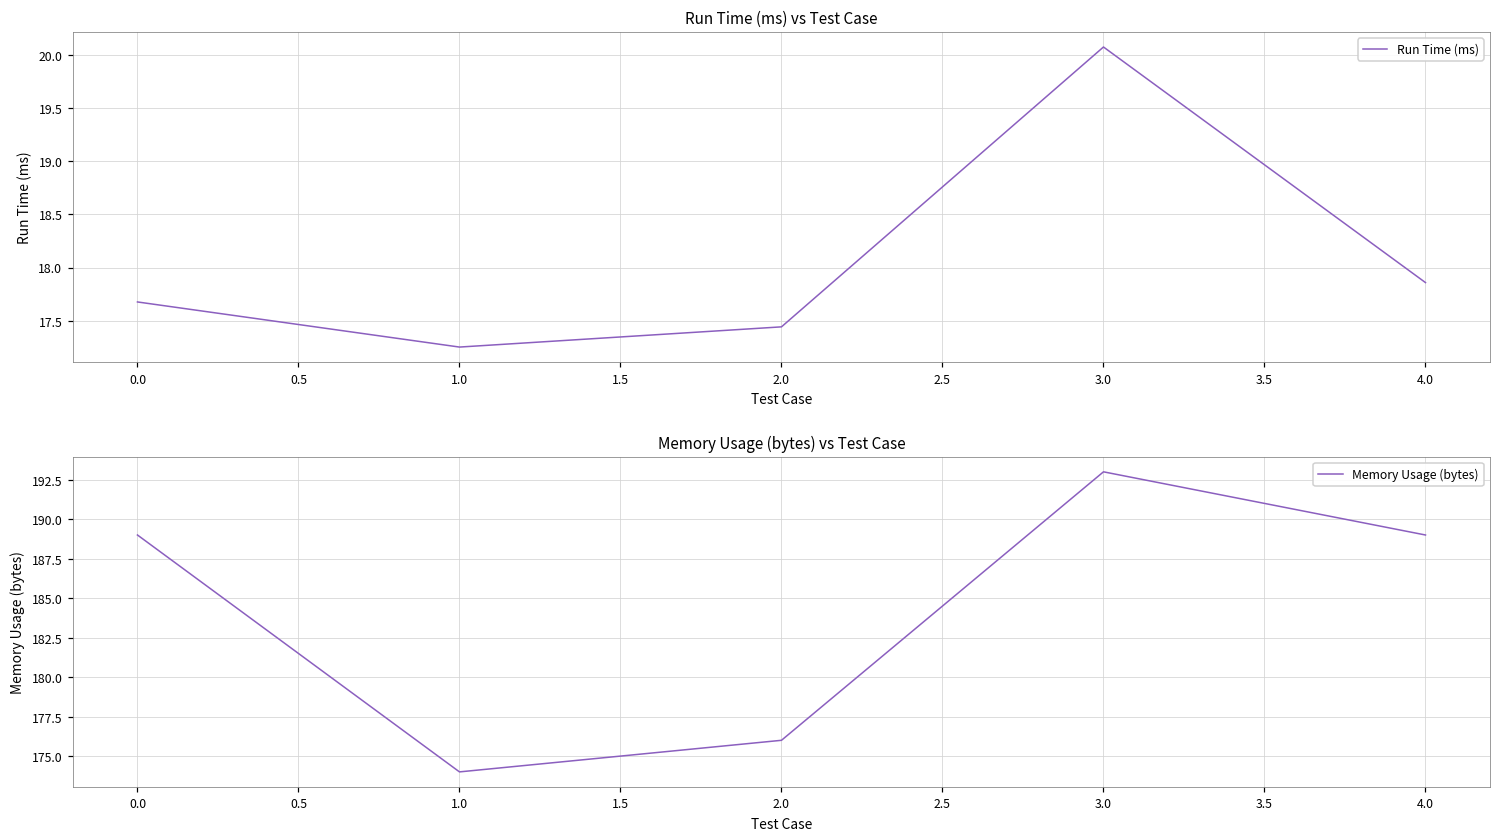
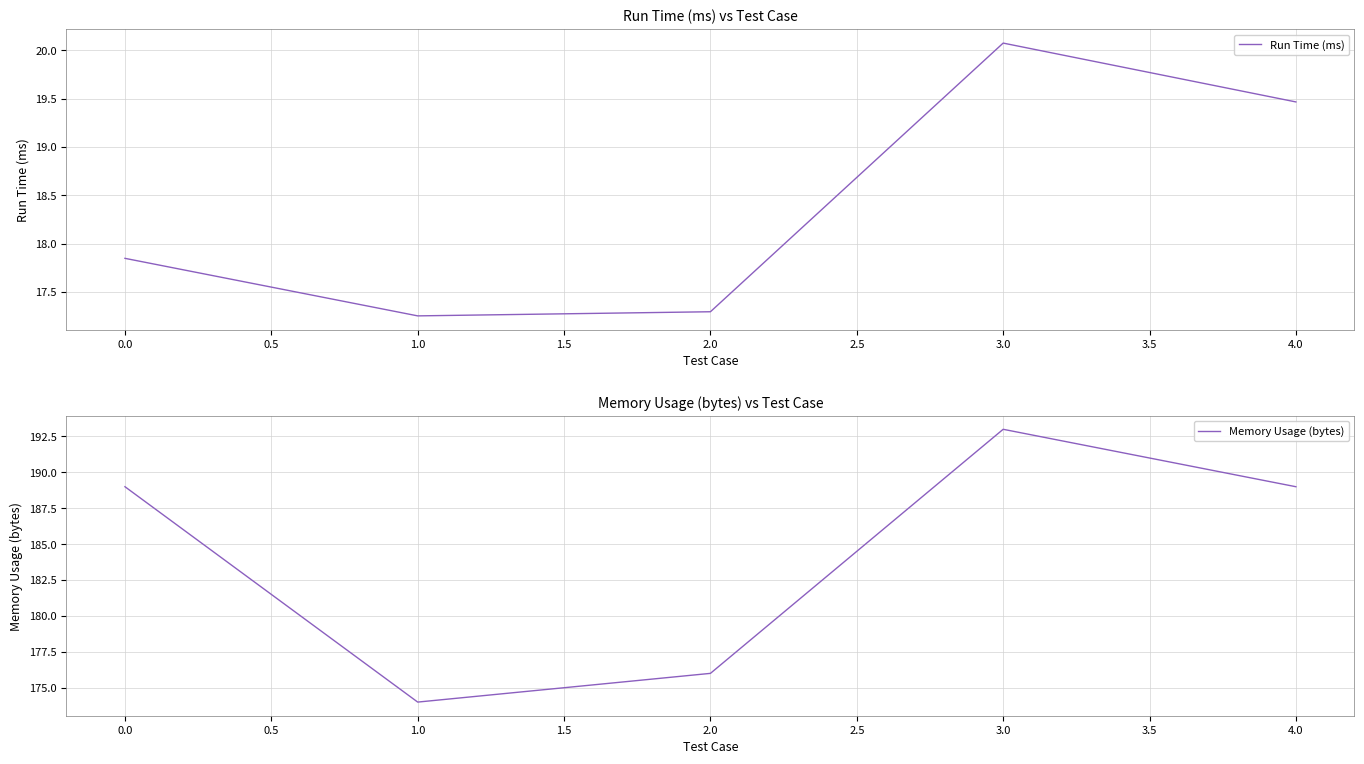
Run Time (ms) vs Test Case, 0.0: 17.7 -> 17.8
Run Time (ms) vs Test Case, 2.0: 17.4 -> 17.3
Run Time (ms) vs Test Case, 4.0: 17.9 -> 19.5
